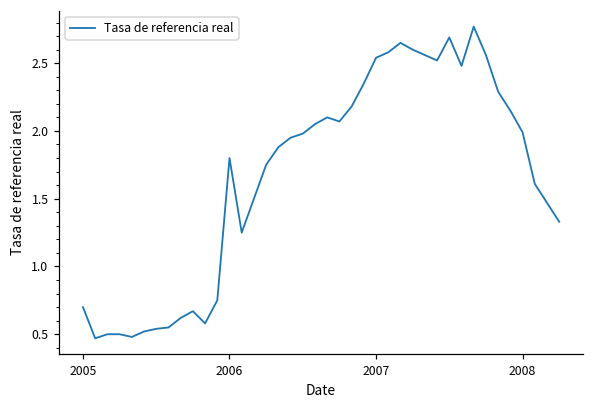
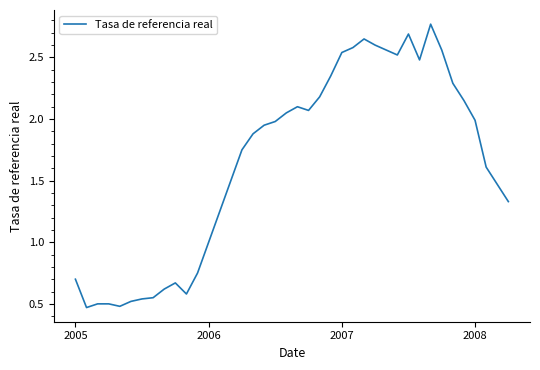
2006: 1.8 -> 1.0
